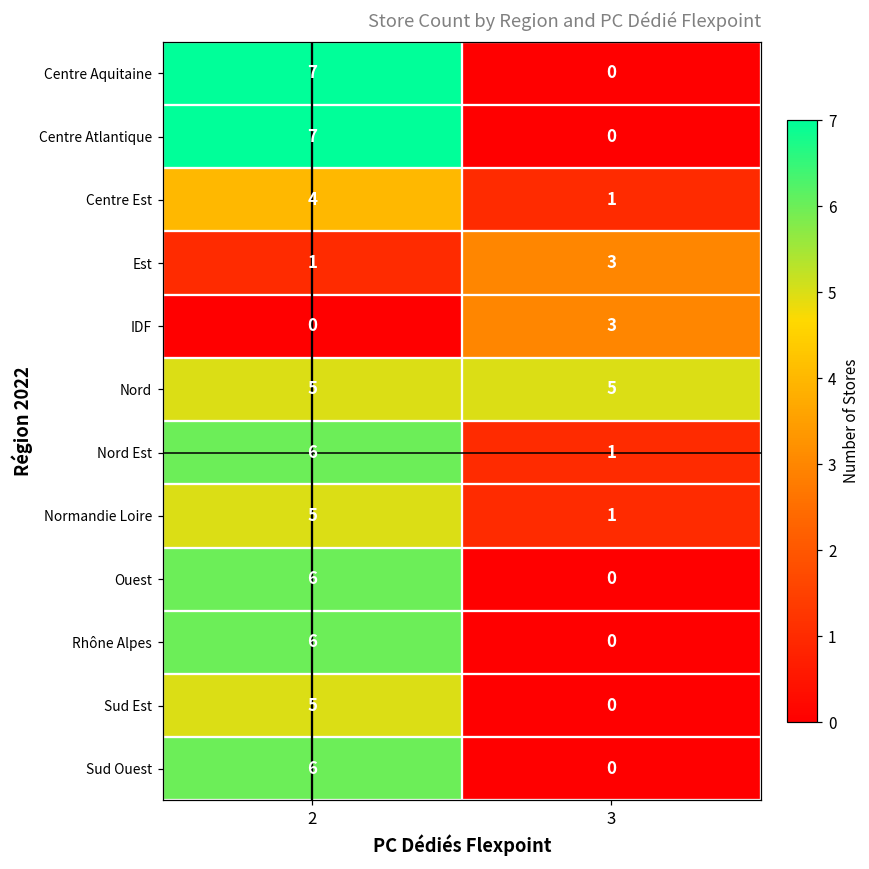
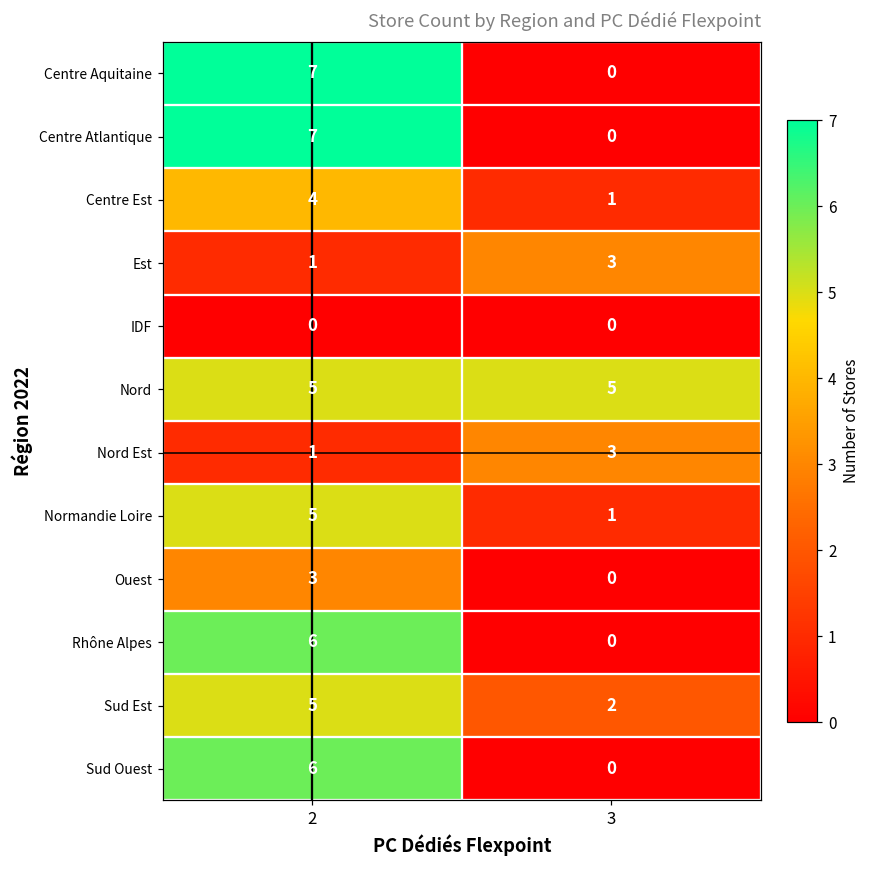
IDF, 3: 3 -> 0
Nord Est, 2: 6 -> 1
Nord Est, 3: 1 -> 3
Ouest, 2: 6 -> 3
Sud Est, 3: 0 -> 2
